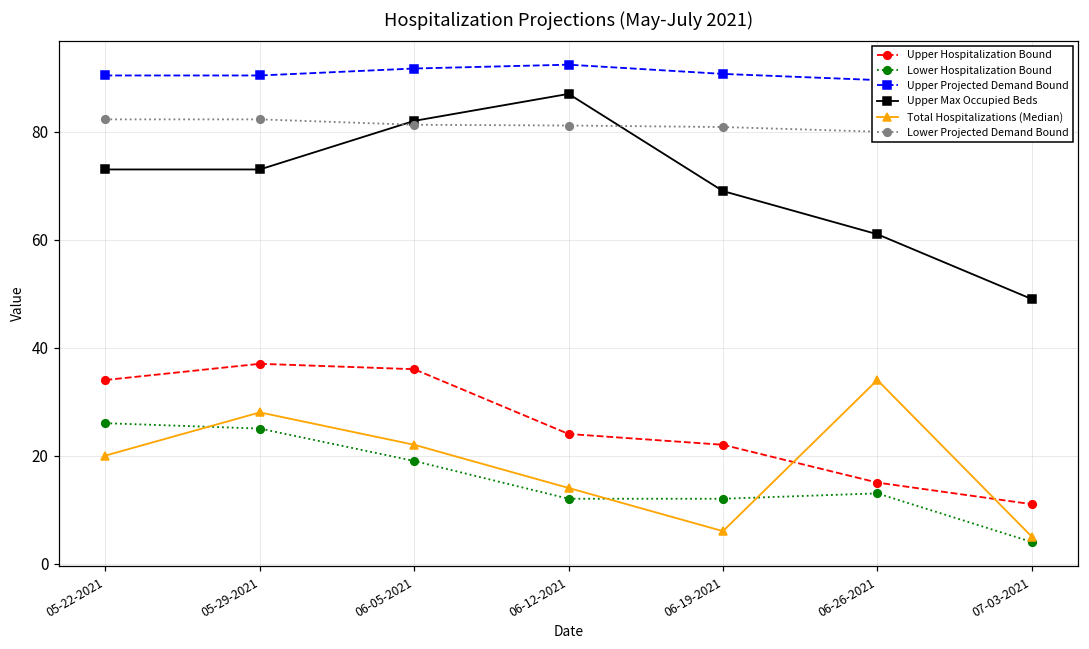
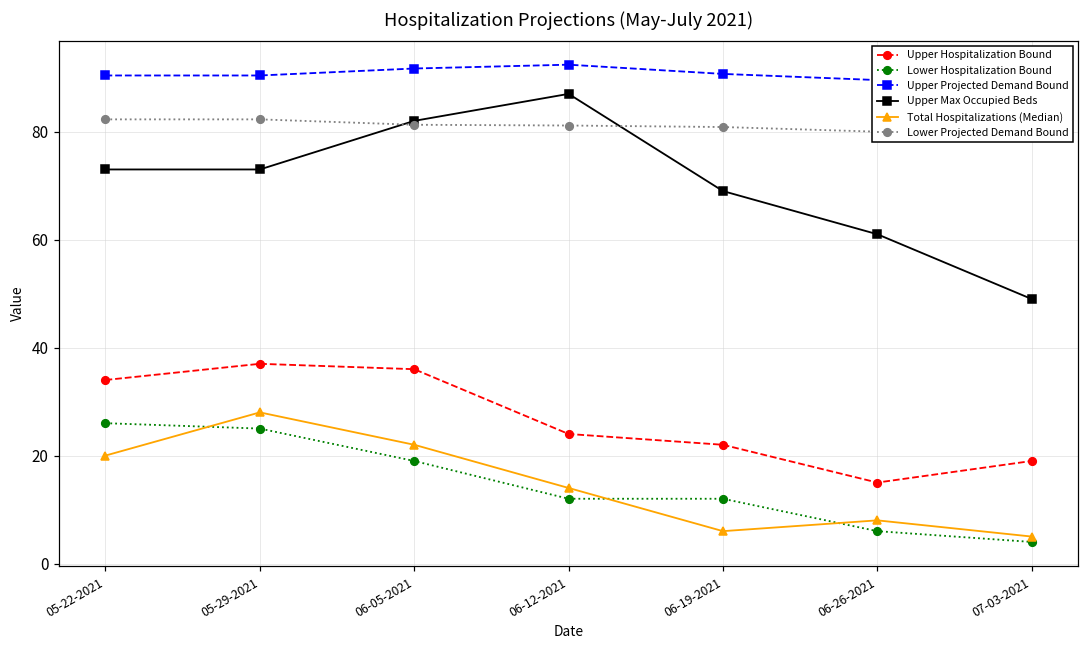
Lower Hospitalization Bound, 06-26-2021: 13 -> 6
Total Hospitalizations (Median), 06-26-2021: 34 -> 8
Upper Hospitalization Bound, 07-03-2021: 11 -> 19
